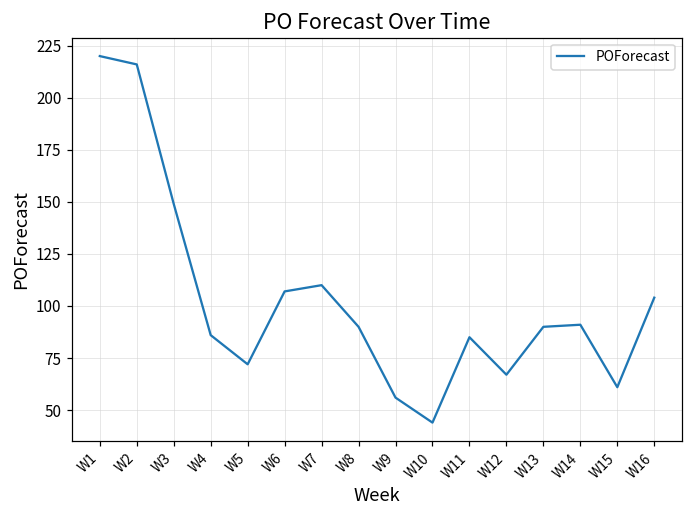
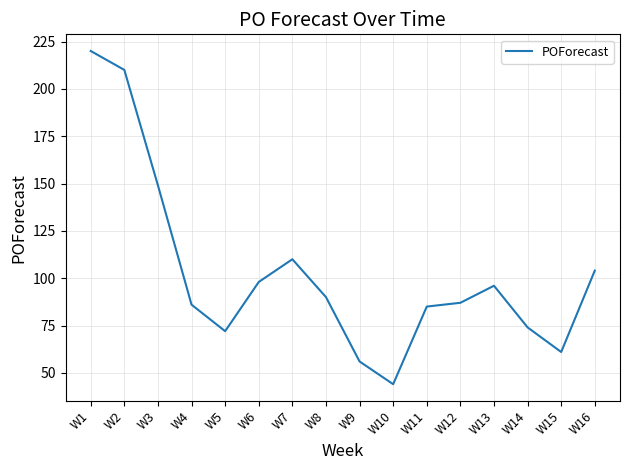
W2: 216 -> 210
W6: 107 -> 98
W12: 67 -> 87
W13: 90 -> 96
W14: 91 -> 74
